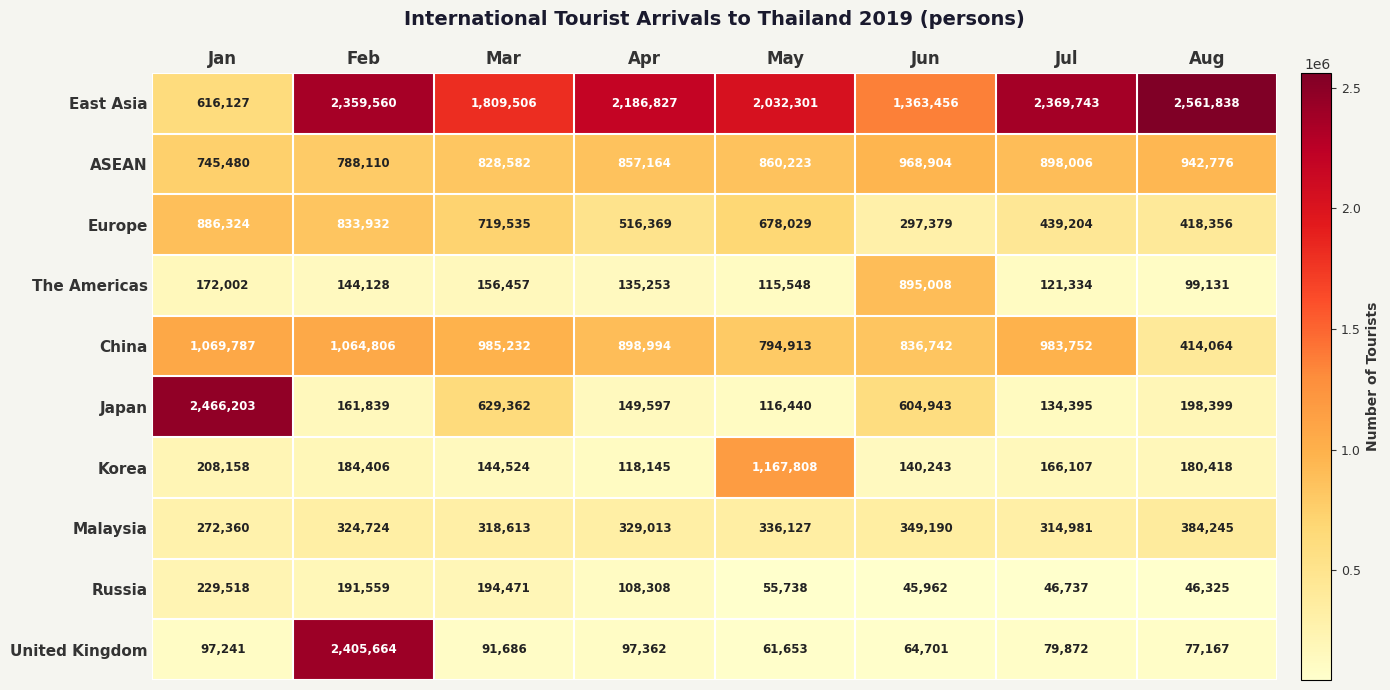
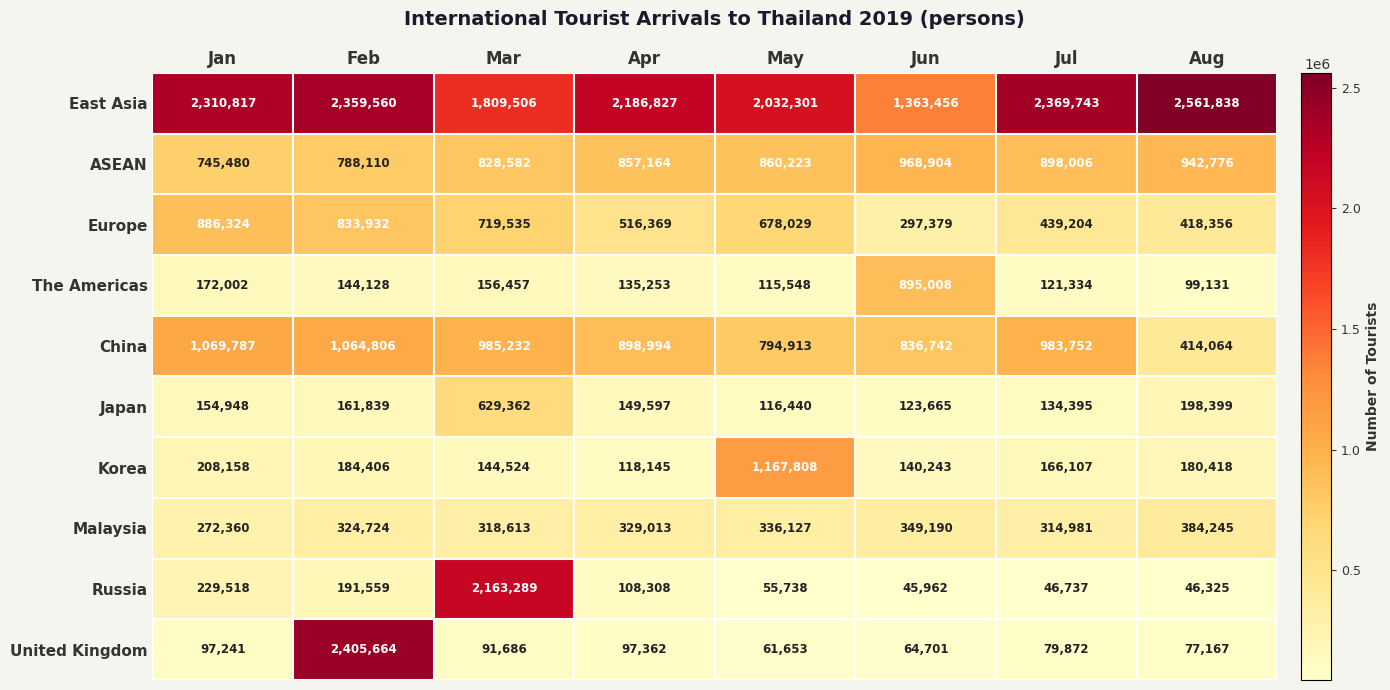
East Asia, Jan: 616,127 -> 2,310,817
Japan, Jan: 2,466,203 -> 154,948
Japan, Jun: 604,943 -> 123,665
Russia, Mar: 194,471 -> 2,163,289
